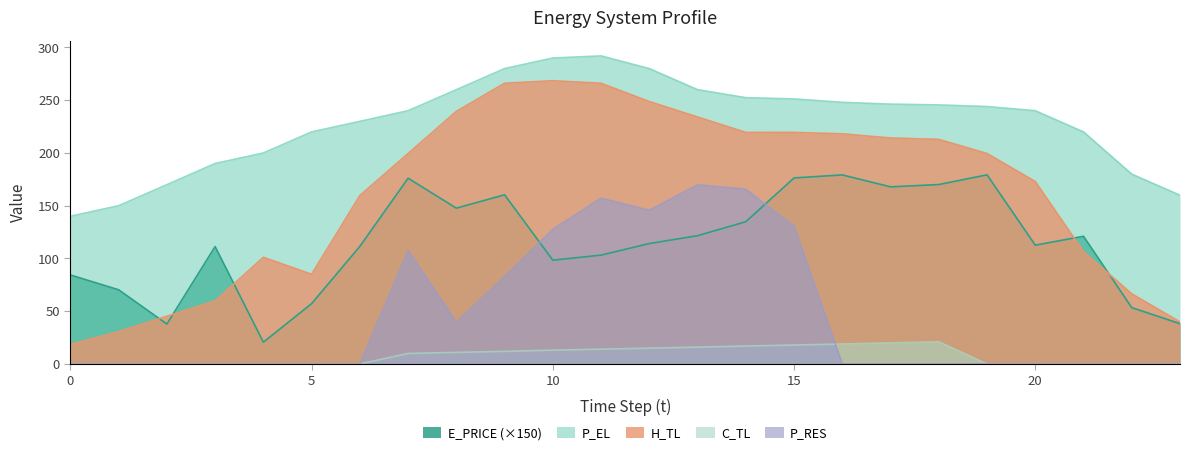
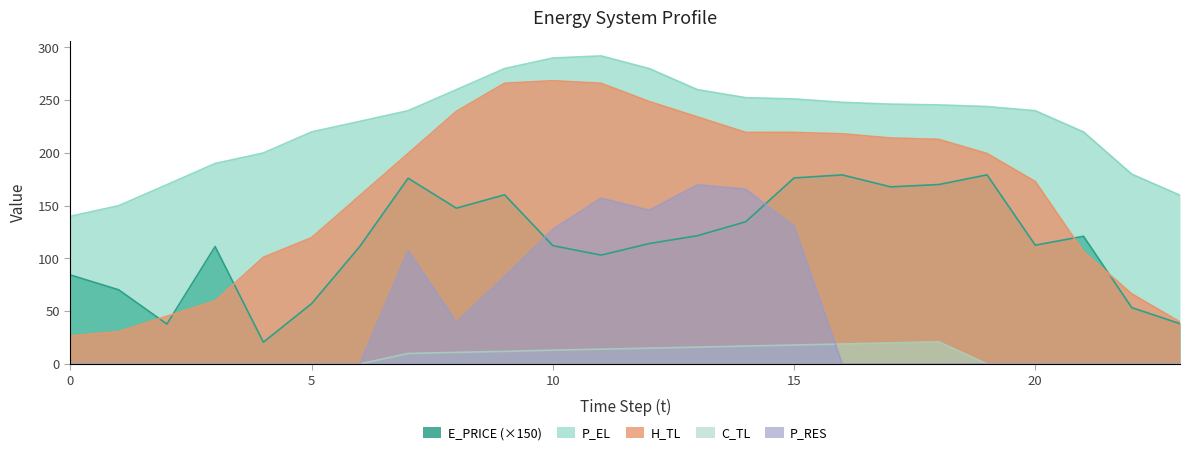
H_TL, 0: 19 -> 27
H_TL, 5: 85 -> 120
E_PRICE (×150), 10: 98 -> 112
